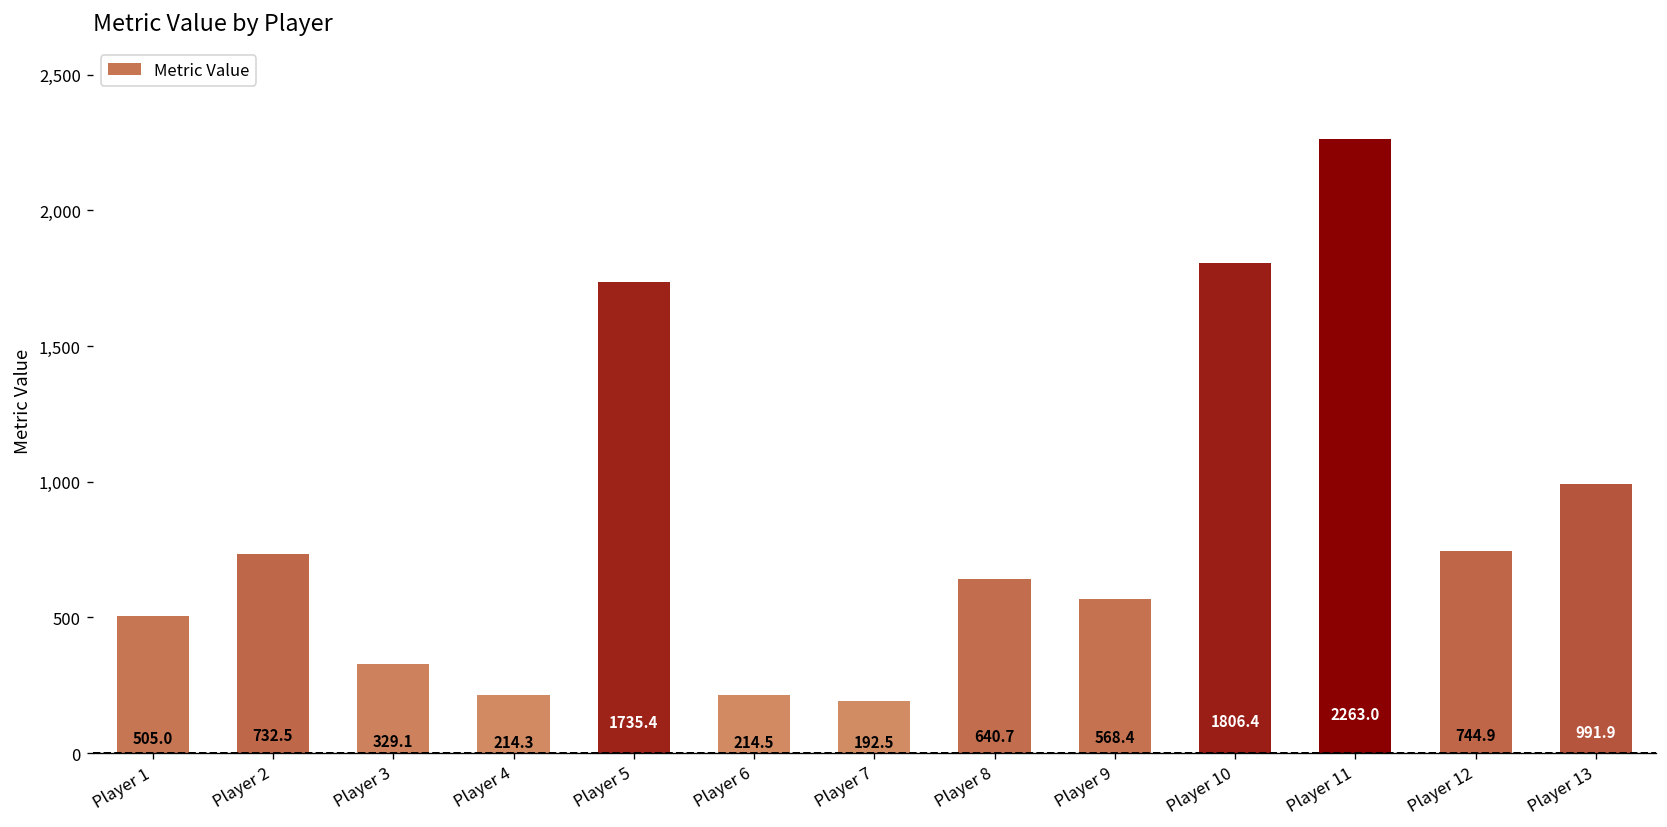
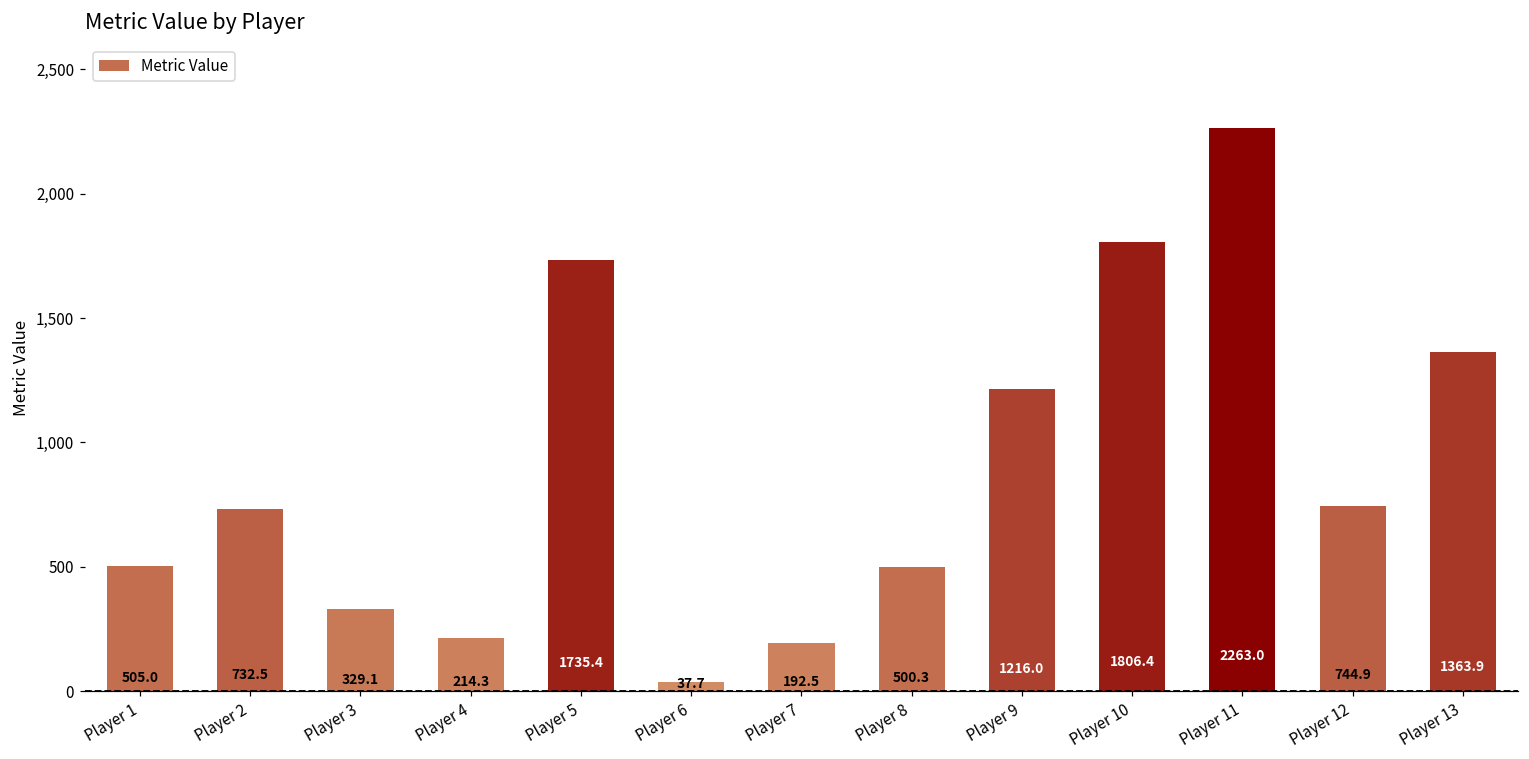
Player 6: 214.5 -> 37.7
Player 8: 640.7 -> 500.3
Player 9: 568.4 -> 1216.0
Player 13: 991.9 -> 1363.9
